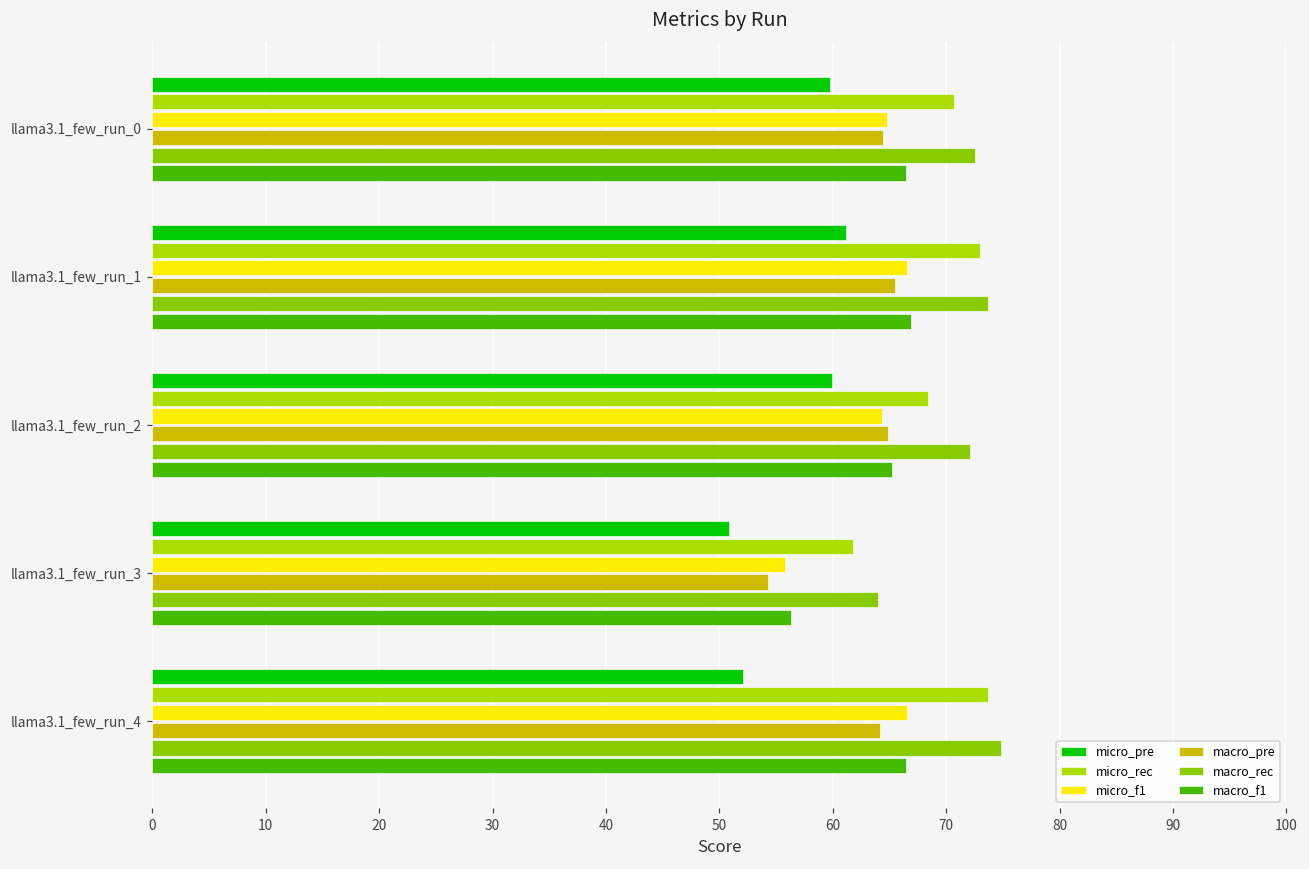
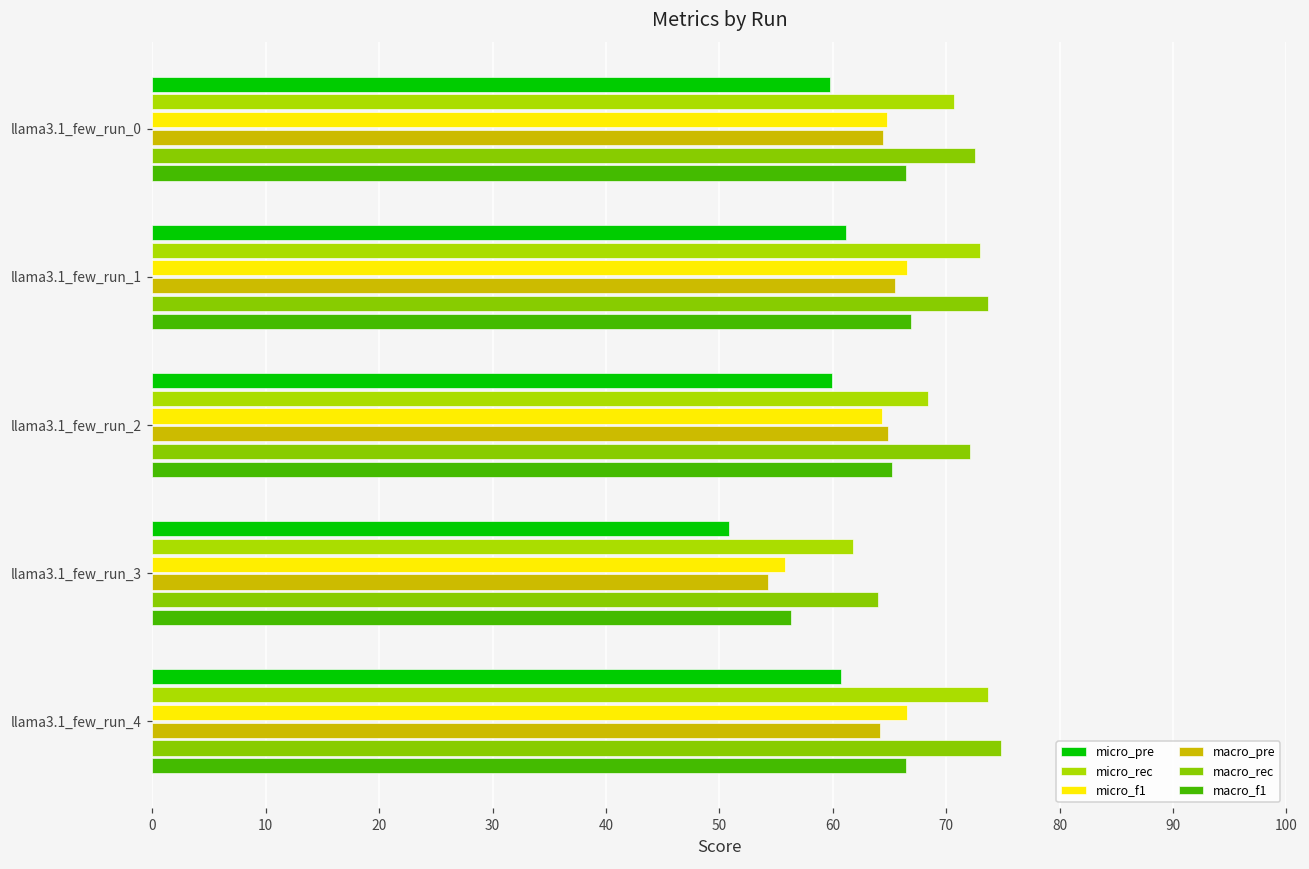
micro_pre, llama3.1_few_run_4: 52.1 -> 60.7
